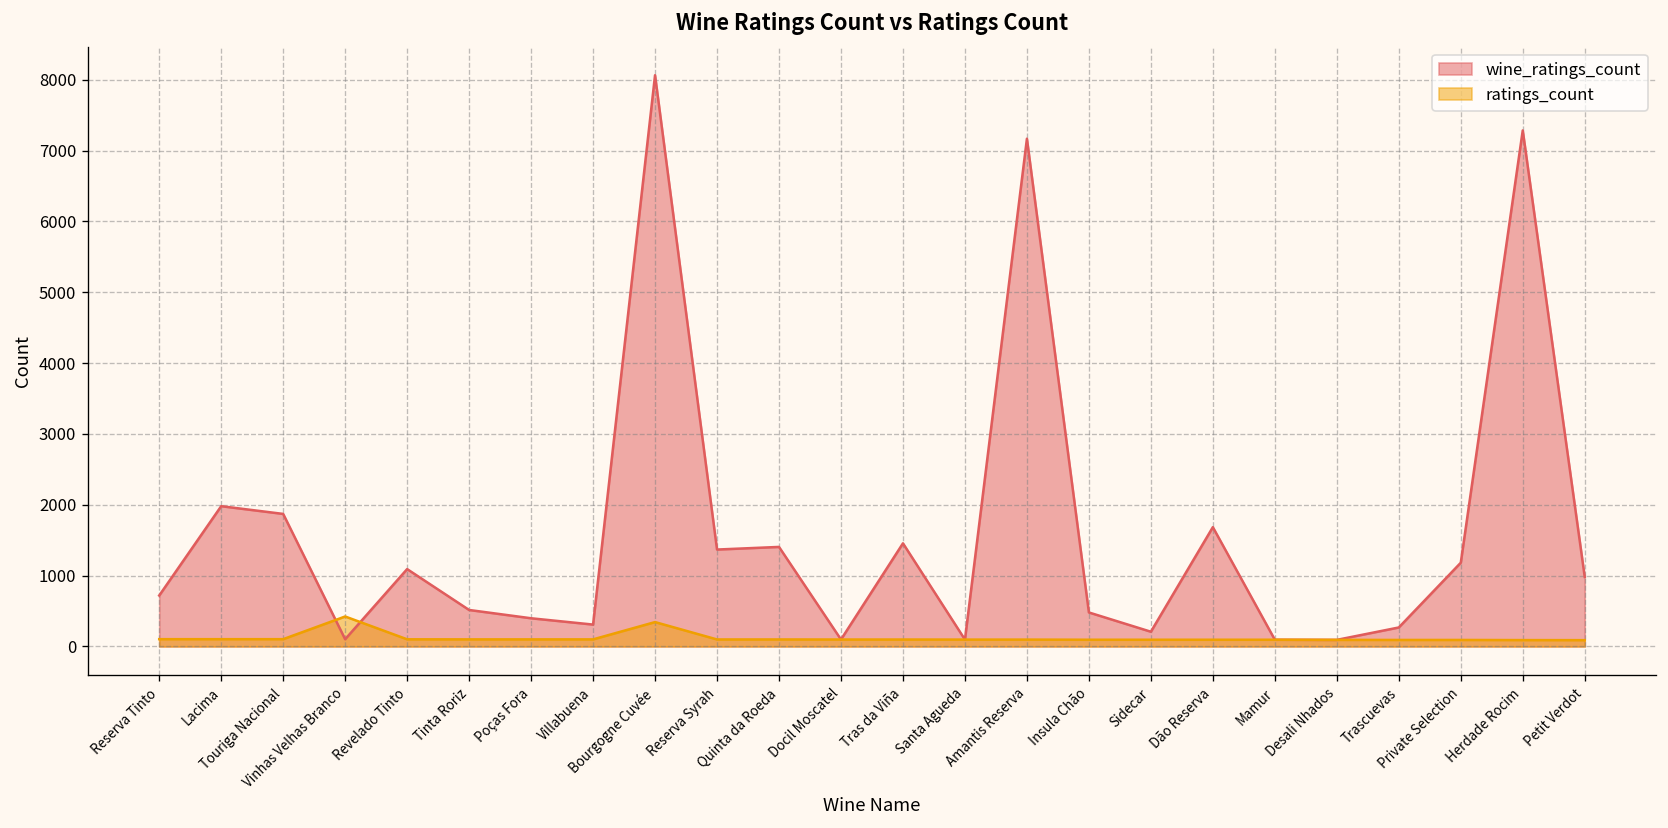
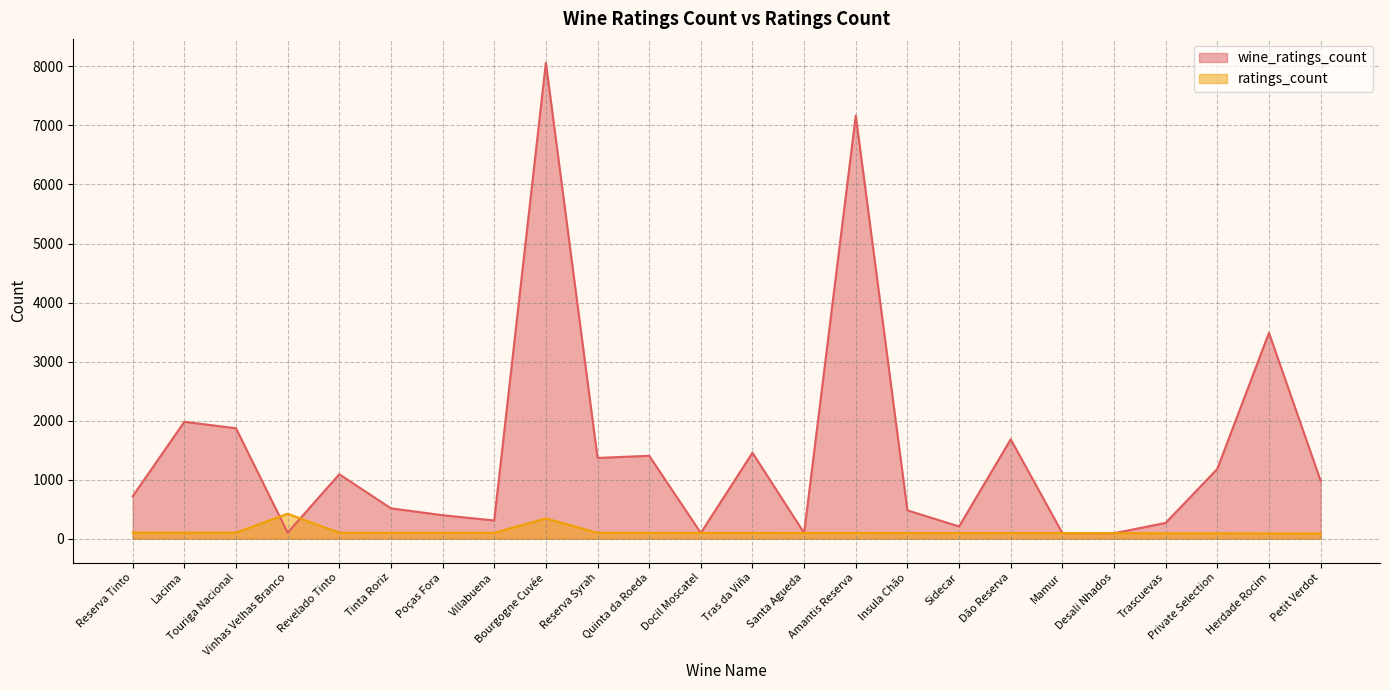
wine_ratings_count, Herdade Rocim: 7300 -> 3500
